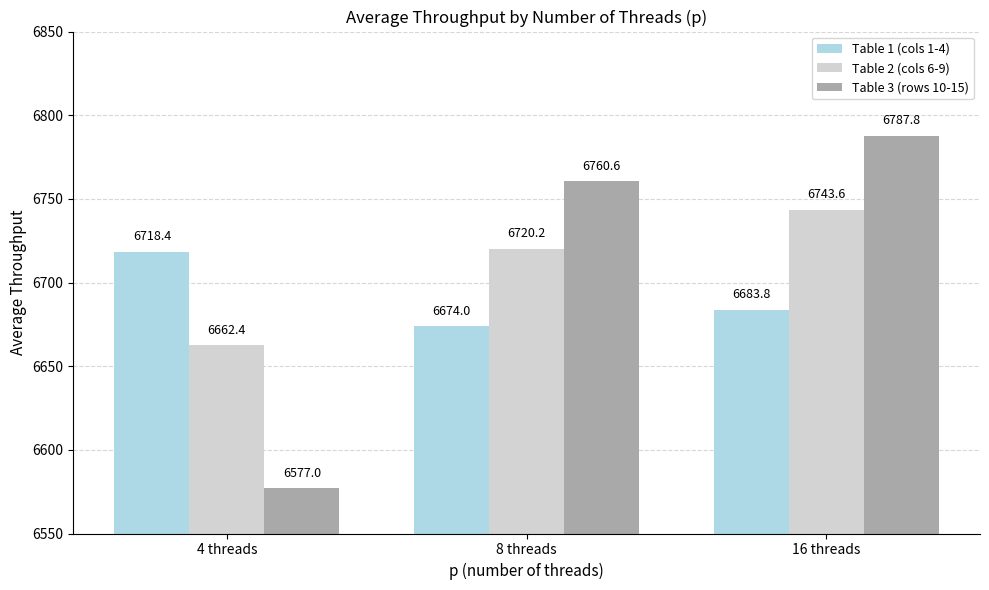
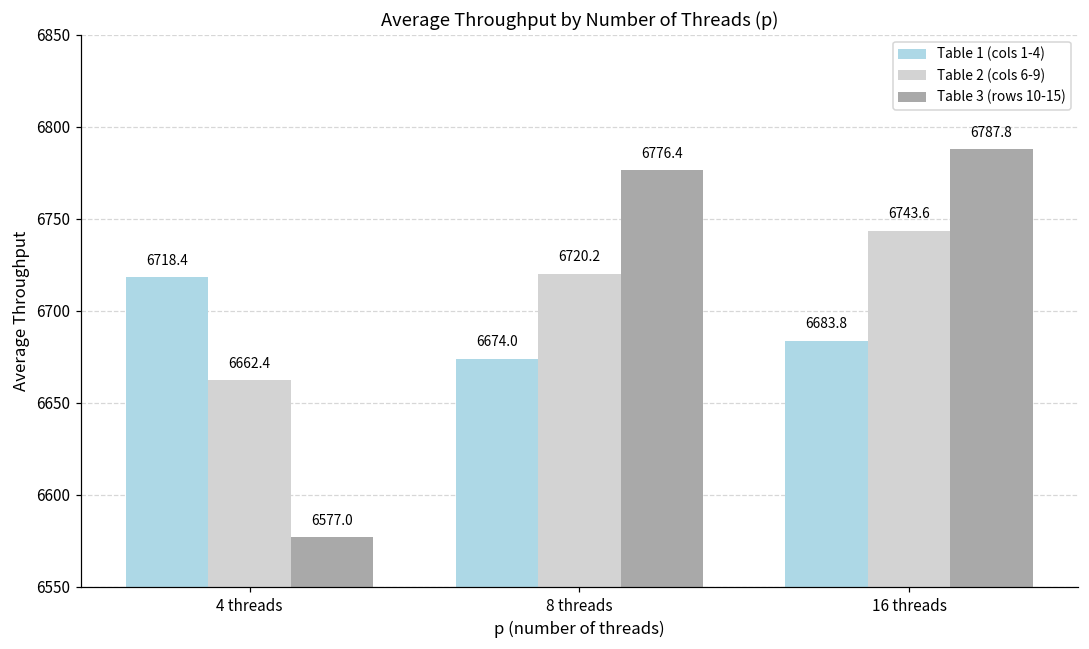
Table 3 (rows 10-15), 8 threads: 6760.6 -> 6776.4
